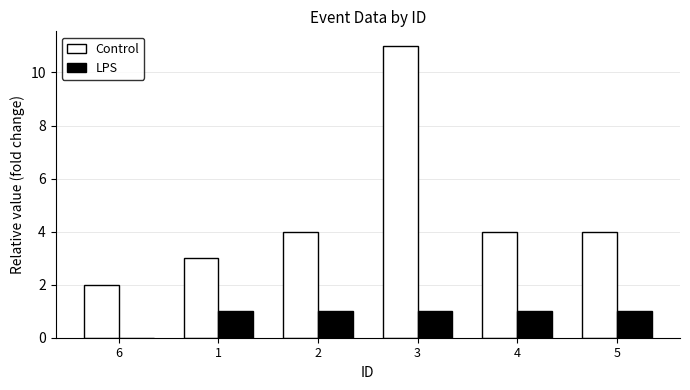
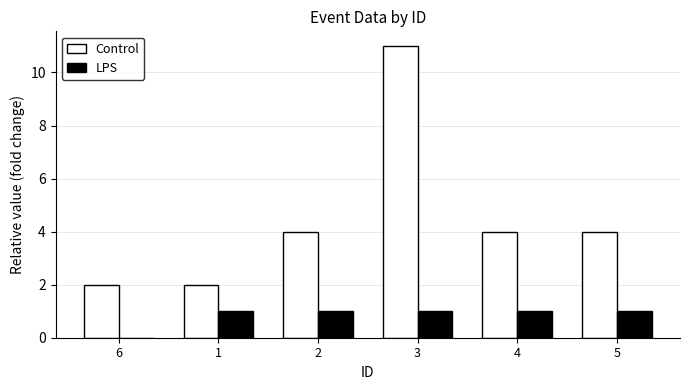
Control, 1: 3 -> 2
